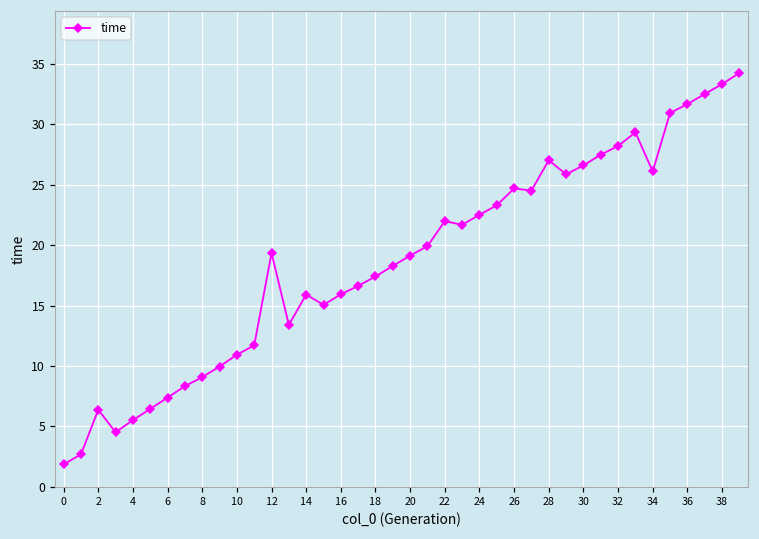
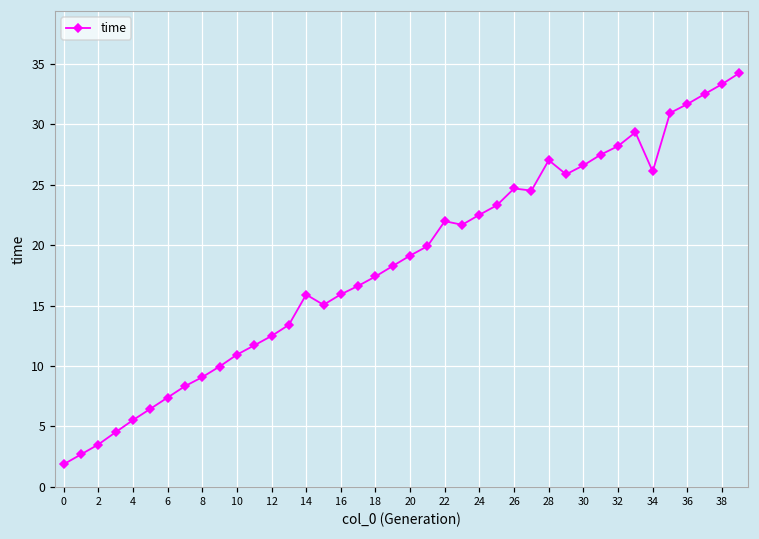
2: 6.4 -> 3.5
12: 19.4 -> 12.5
